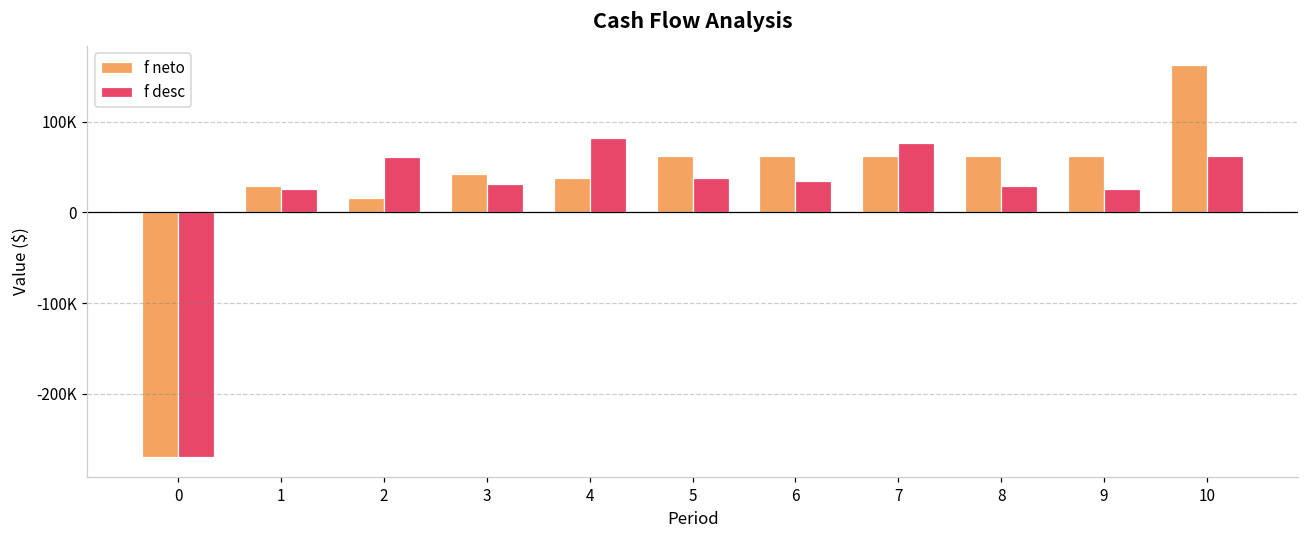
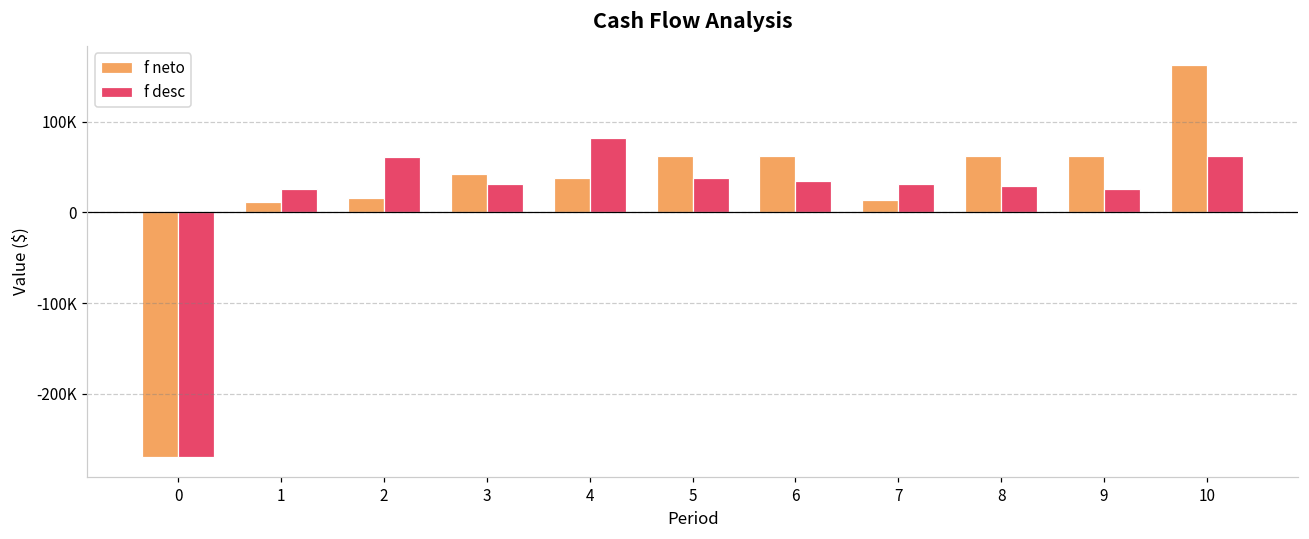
f neto, 1: 30000 -> 10000
f neto, 7: 60000 -> 10000
f desc, 7: 80000 -> 30000
